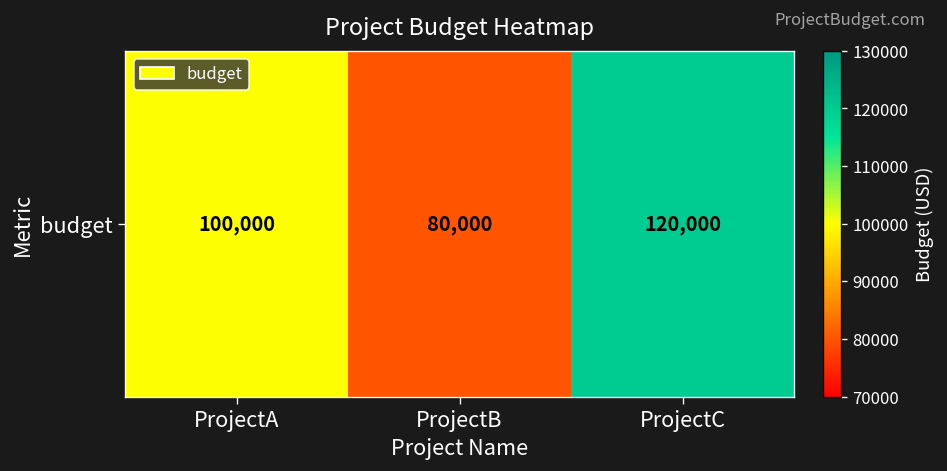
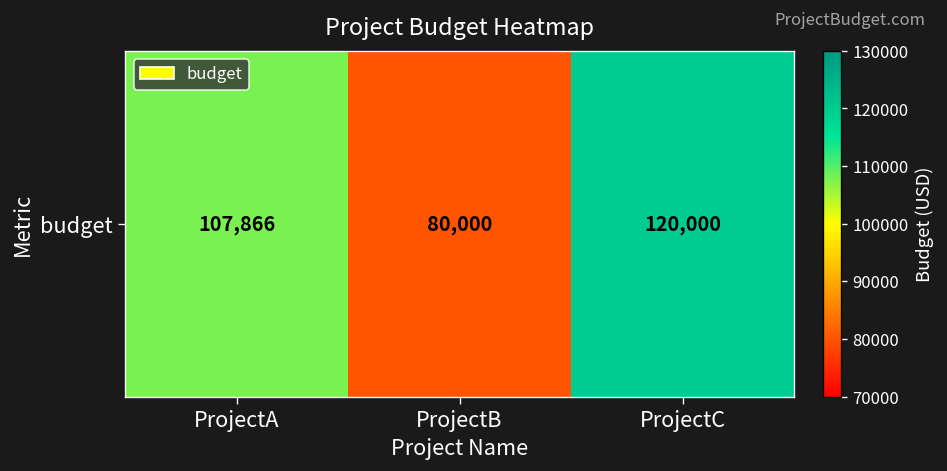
budget, ProjectA: 100,000 -> 107,866
